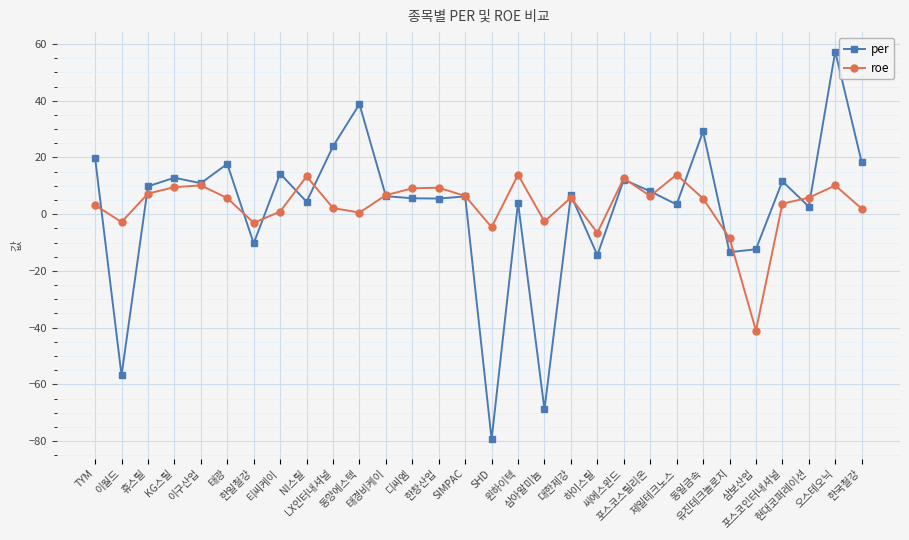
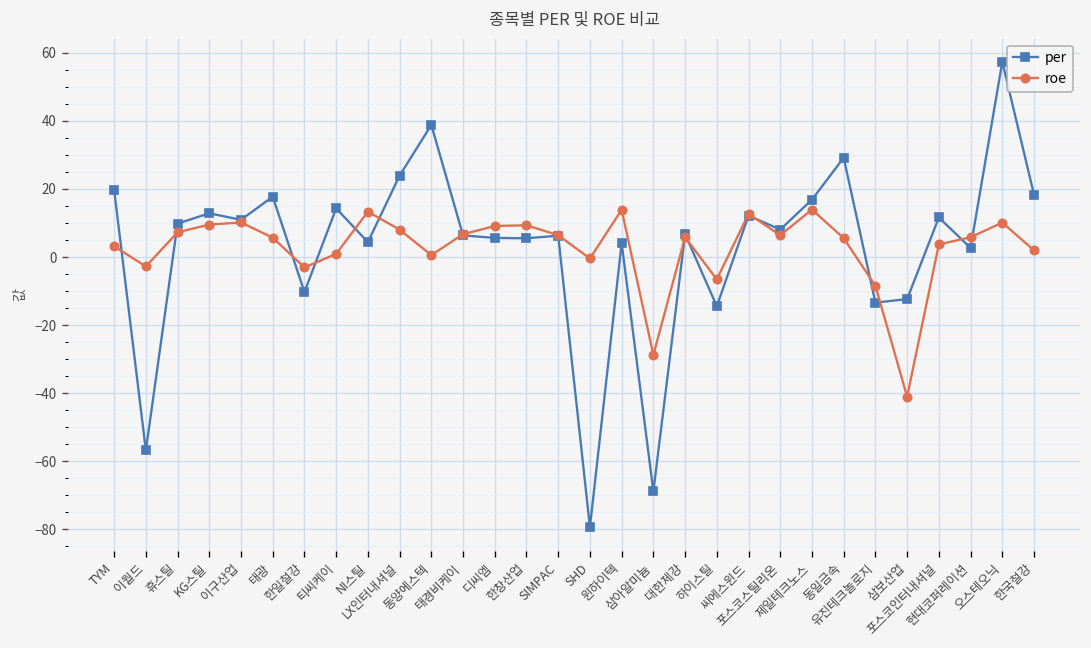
roe, LX인터내셔널: 2 -> 8
roe, SHD: -5 -> 0
roe, 삼아알미늄: -3 -> -29
per, 제일테크노스: 3 -> 17
